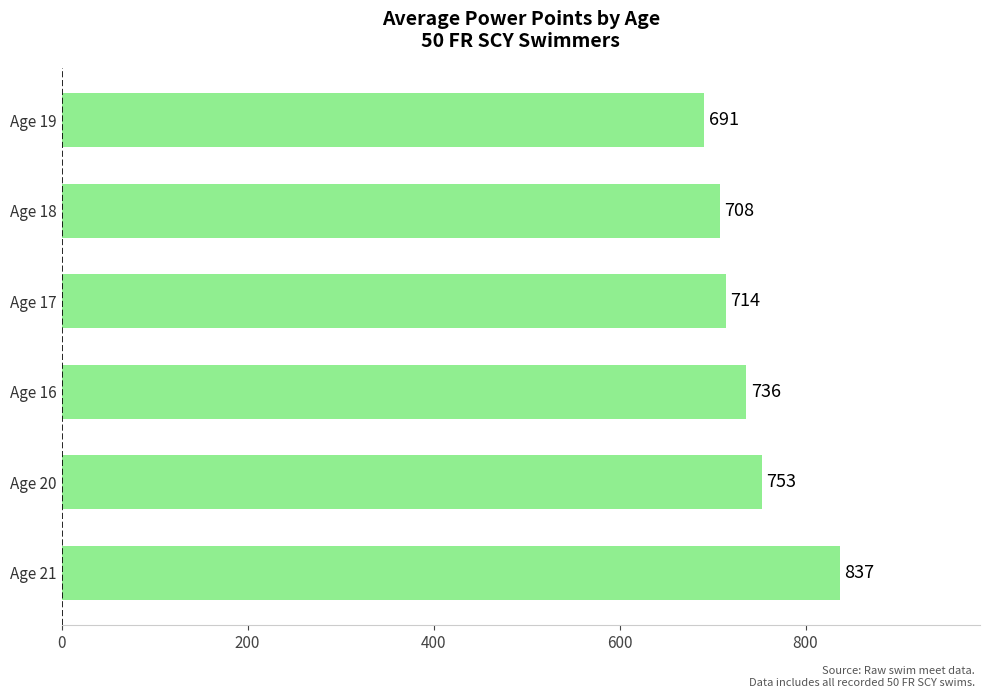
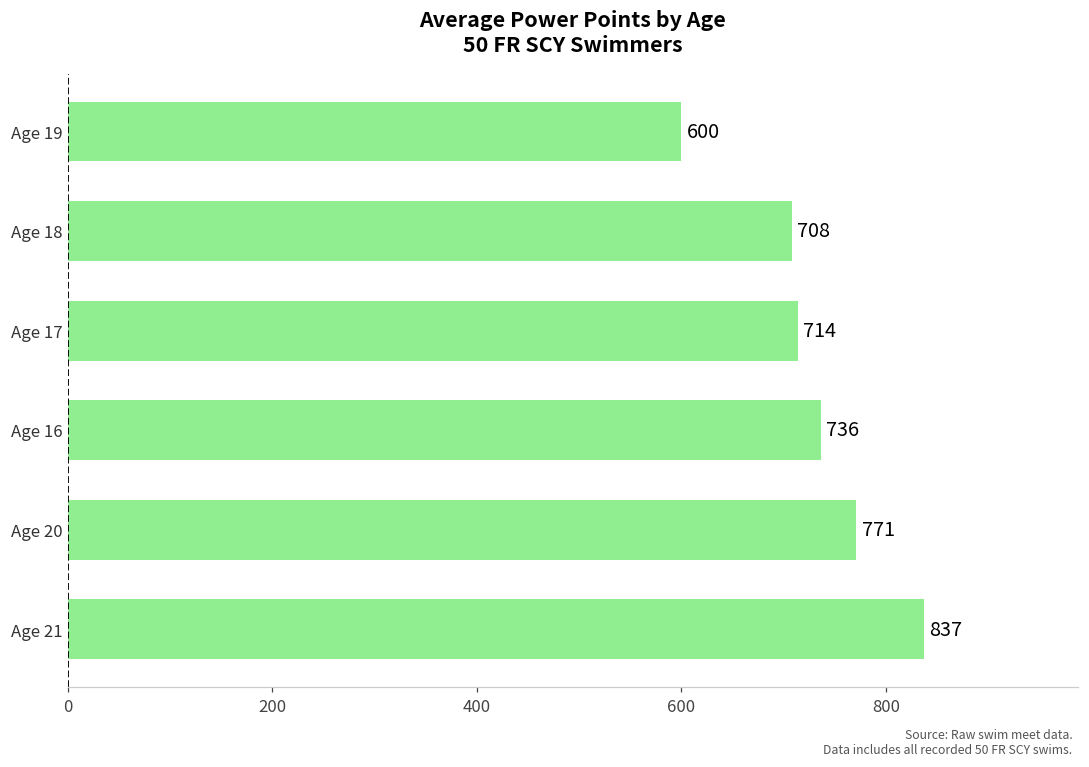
Age 19: 691 -> 600
Age 20: 753 -> 771
